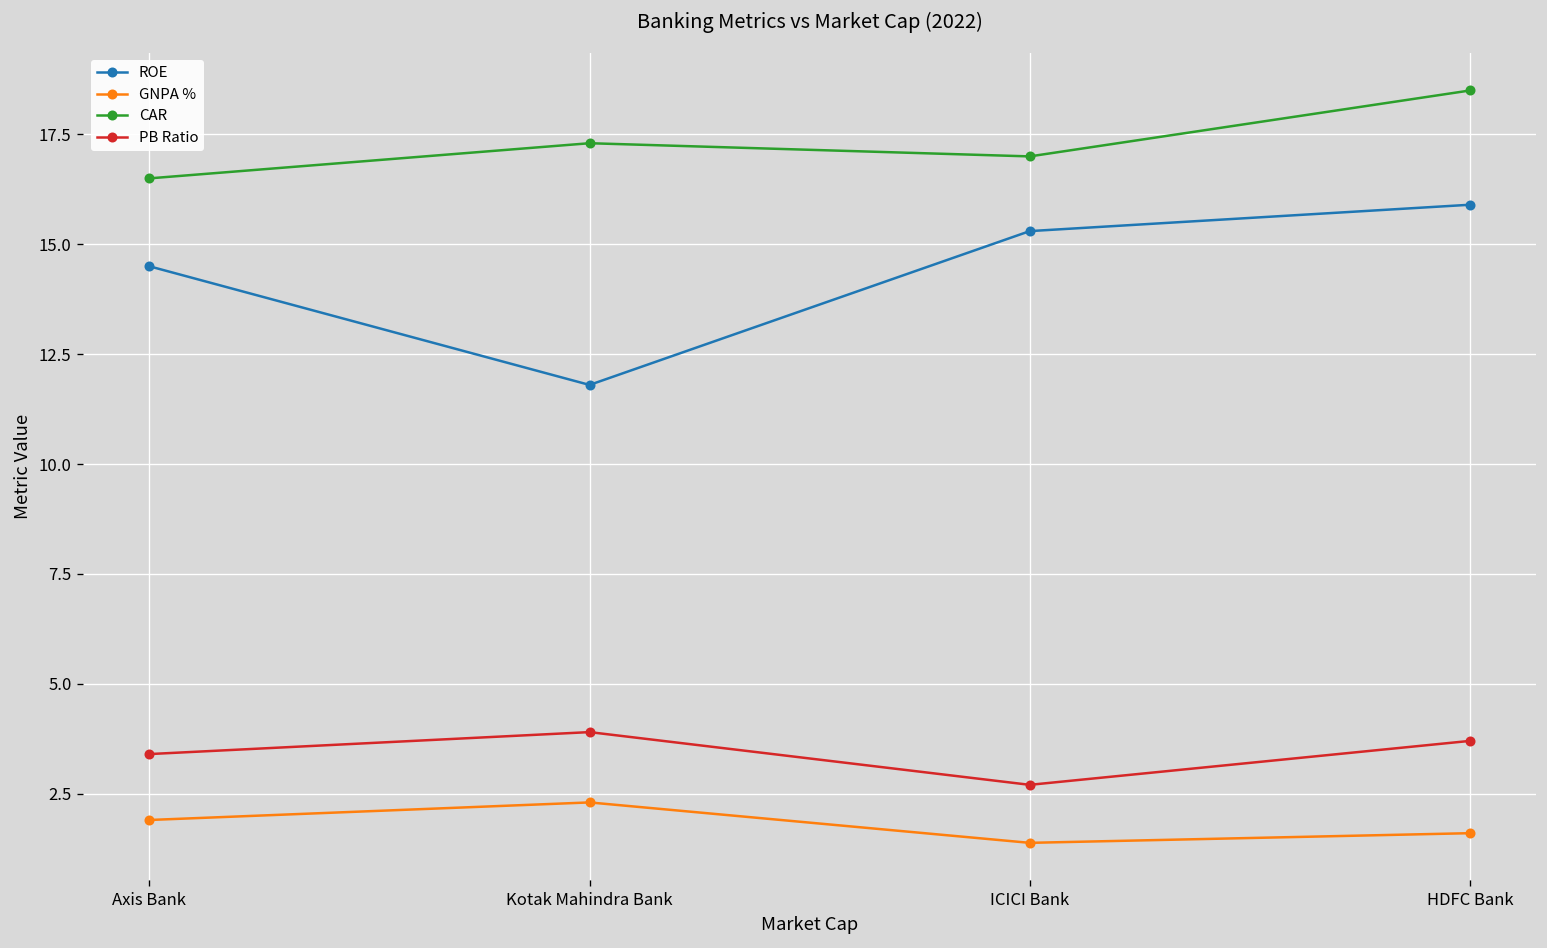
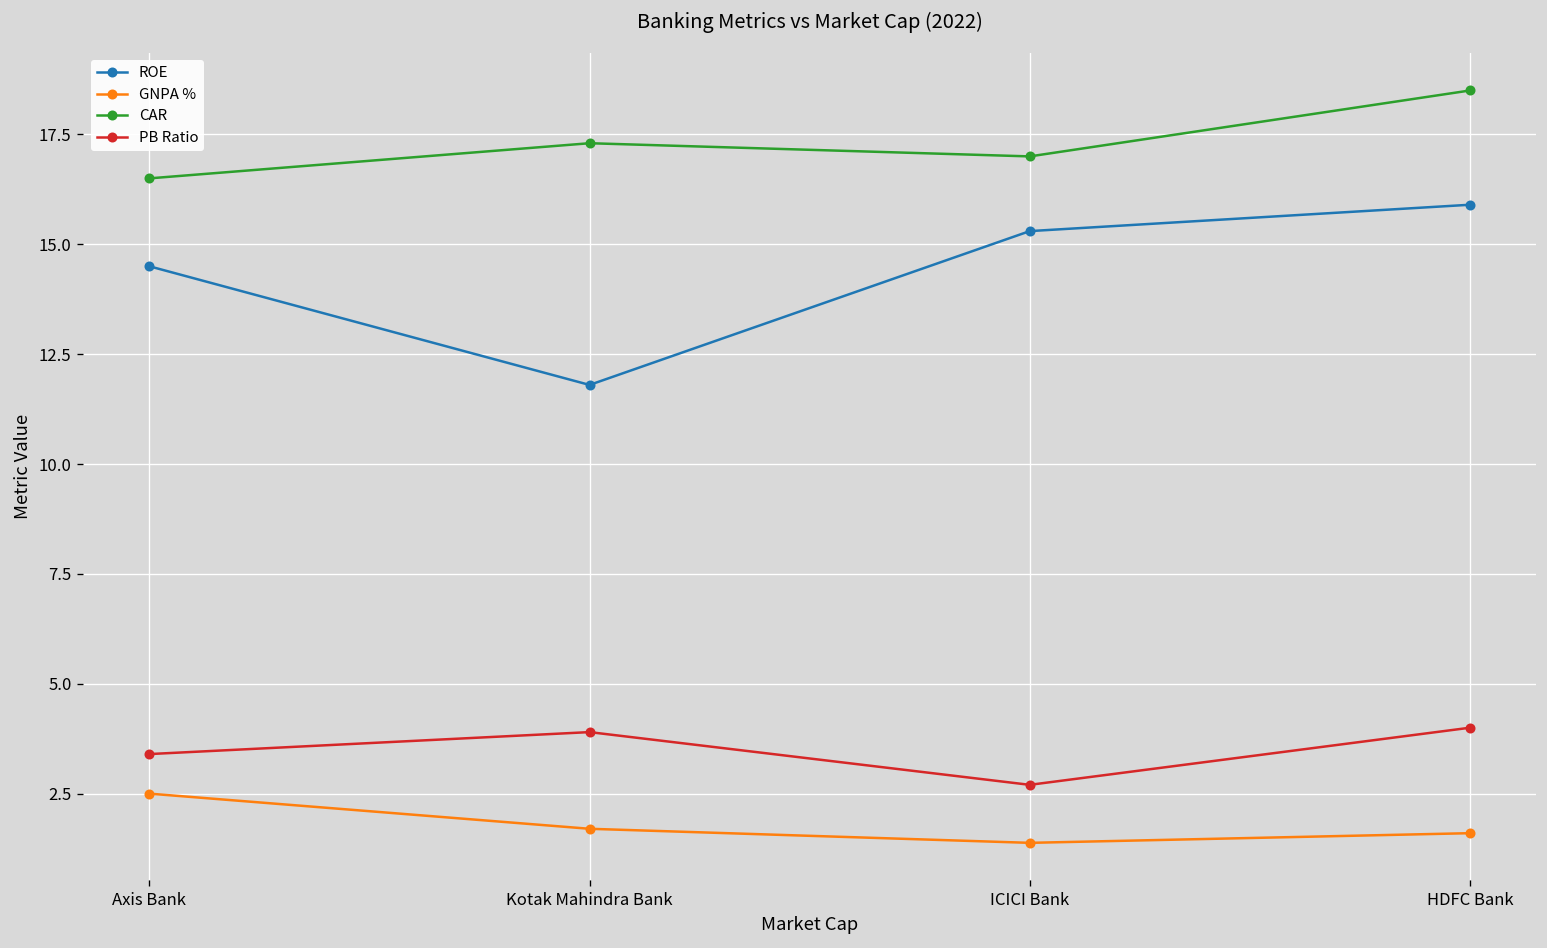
GNPA %, Axis Bank: 1.9 -> 2.5
GNPA %, Kotak Mahindra Bank: 2.3 -> 1.7
PB Ratio, HDFC Bank: 3.7 -> 4.0
